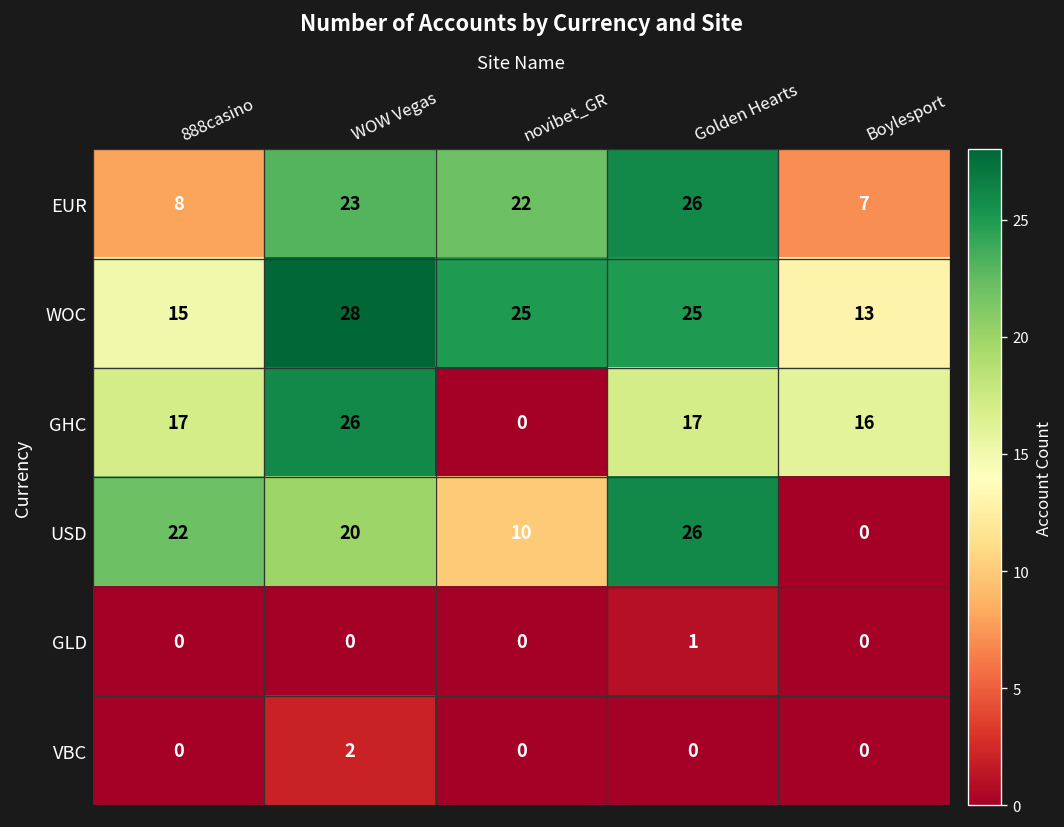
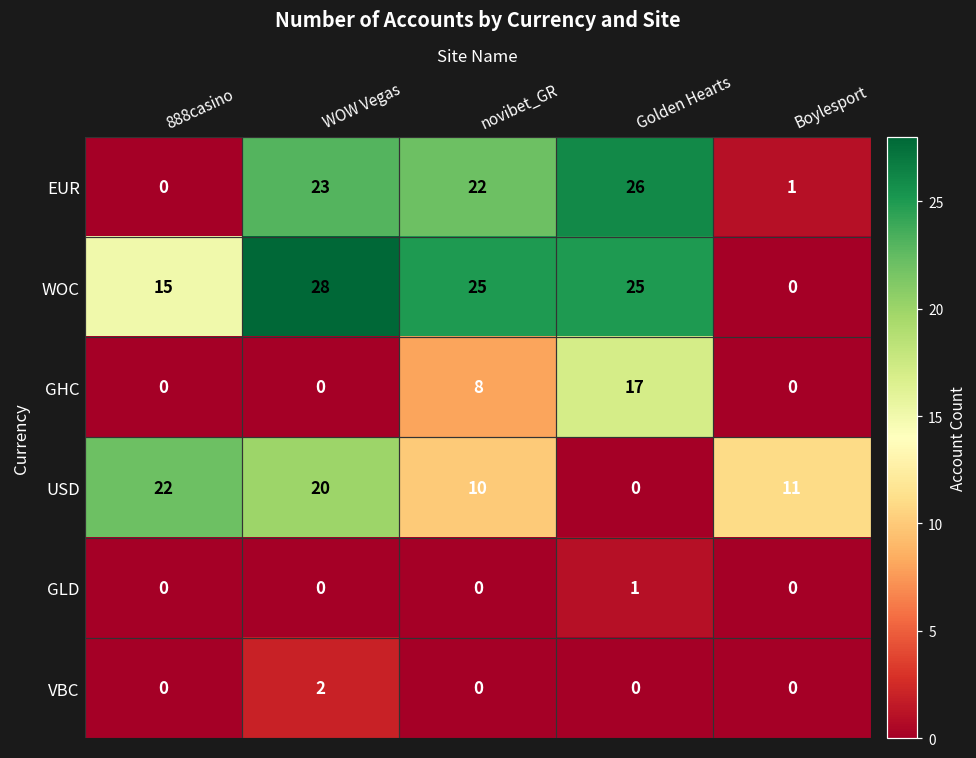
EUR, 888casino: 8 -> 0
EUR, Boylesport: 7 -> 1
WOC, Boylesport: 13 -> 0
GHC, 888casino: 17 -> 0
GHC, WOW Vegas: 26 -> 0
GHC, novibet_GR: 0 -> 8
GHC, Boylesport: 16 -> 0
USD, Golden Hearts: 26 -> 0
USD, Boylesport: 0 -> 11
